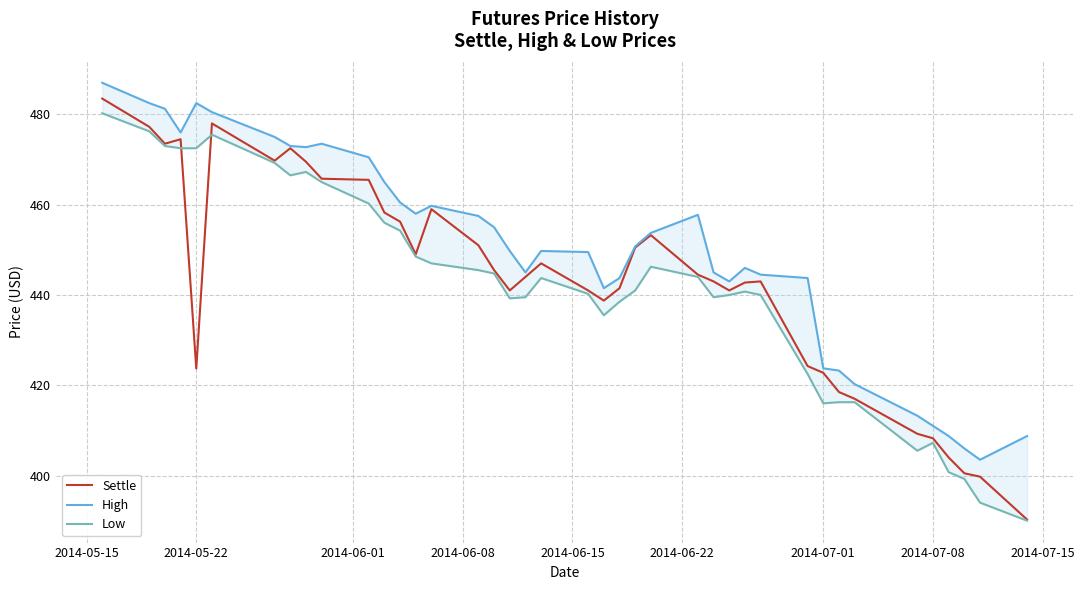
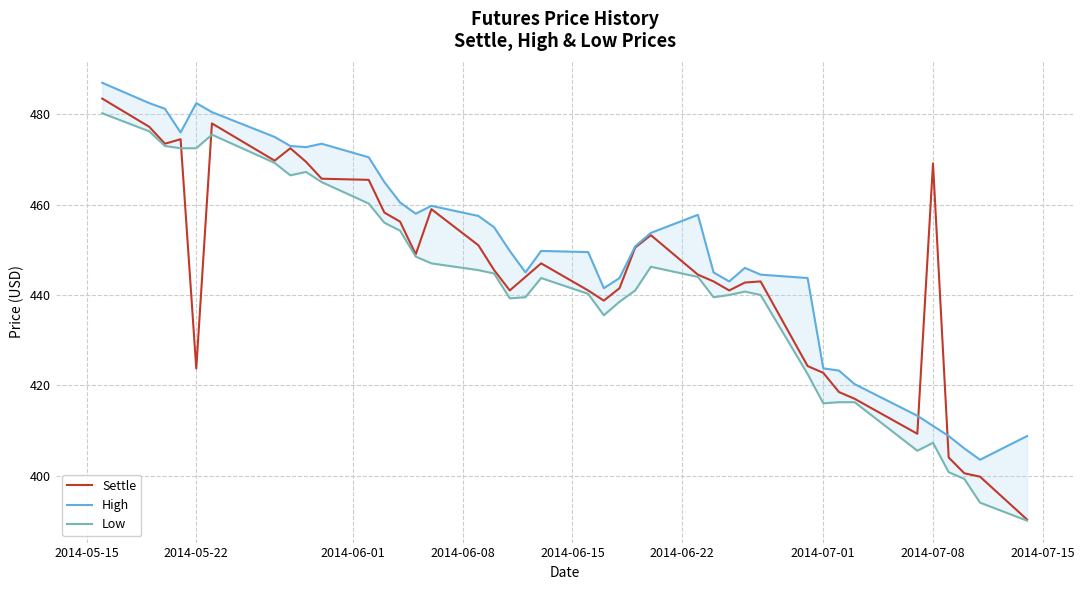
Settle, 2014-07-08: 408 -> 469
